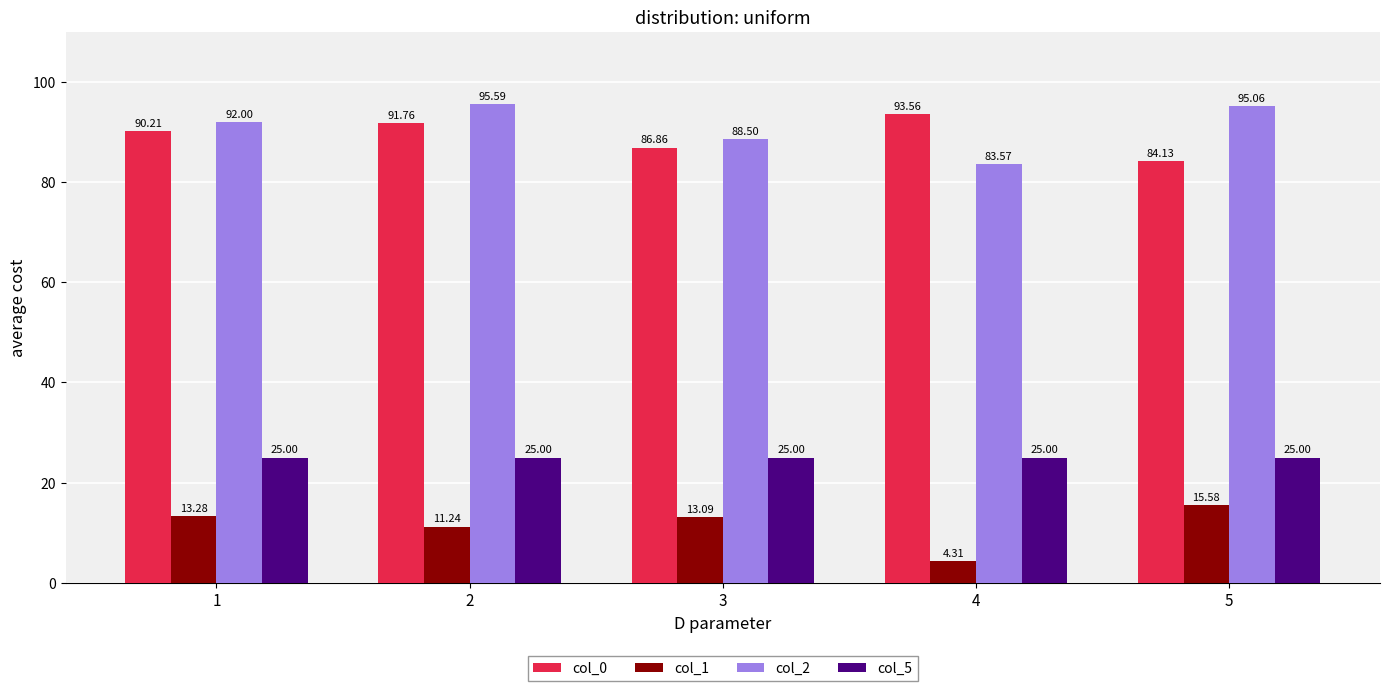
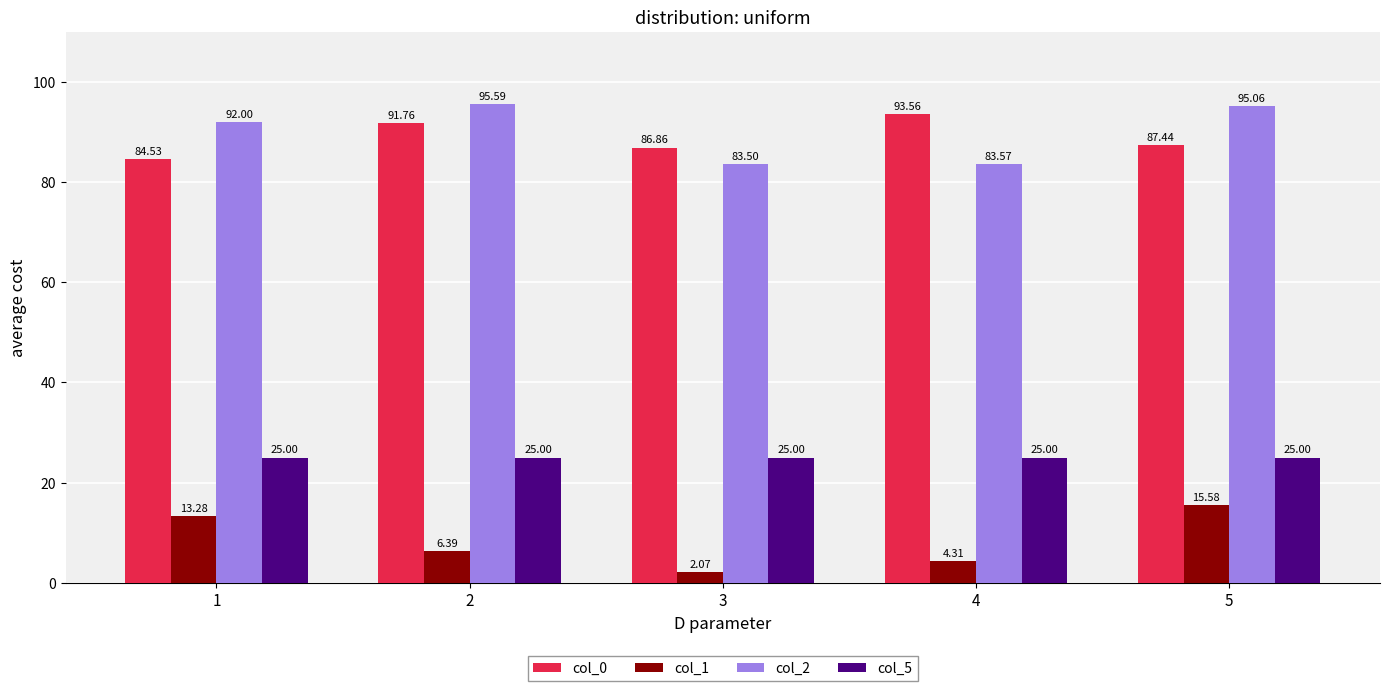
col_0, 1: 90.21 -> 84.53
col_1, 2: 11.24 -> 6.39
col_1, 3: 13.09 -> 2.07
col_2, 3: 88.50 -> 83.50
col_0, 5: 84.13 -> 87.44
